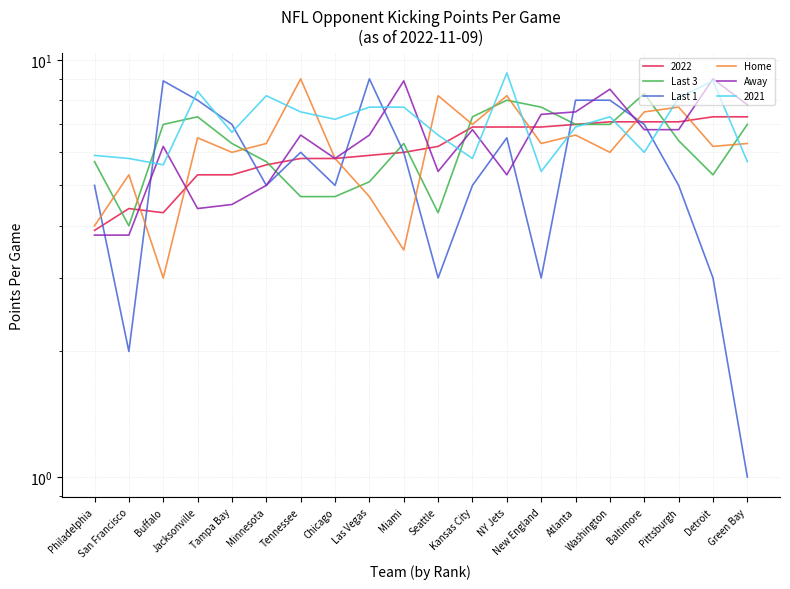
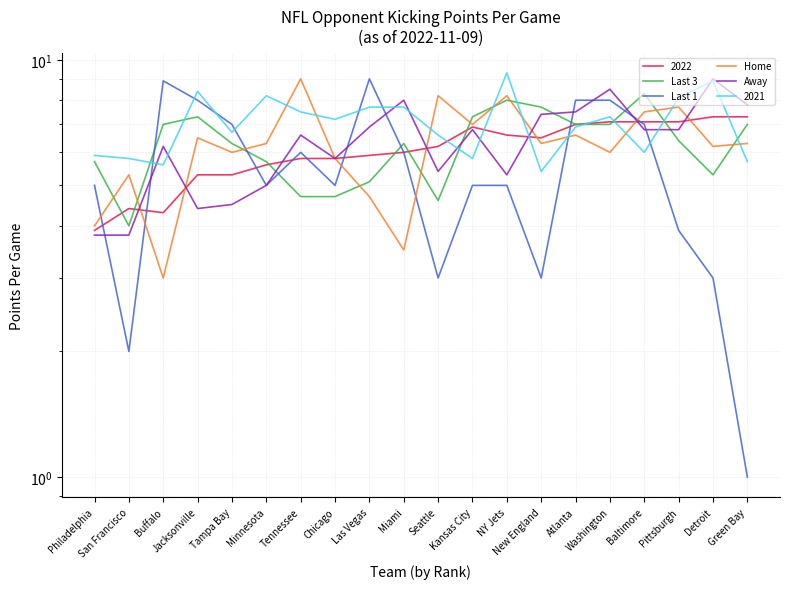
Away, Las Vegas: 6.6 -> 6.9
Away, Miami: 8.9 -> 8.0
Last 3, Seattle: 4.3 -> 4.6
2022, NY Jets: 6.9 -> 6.6
Last 1, NY Jets: 6.5 -> 5.0
2022, New England: 6.9 -> 6.5
Last 1, Pittsburgh: 5.0 -> 3.9
